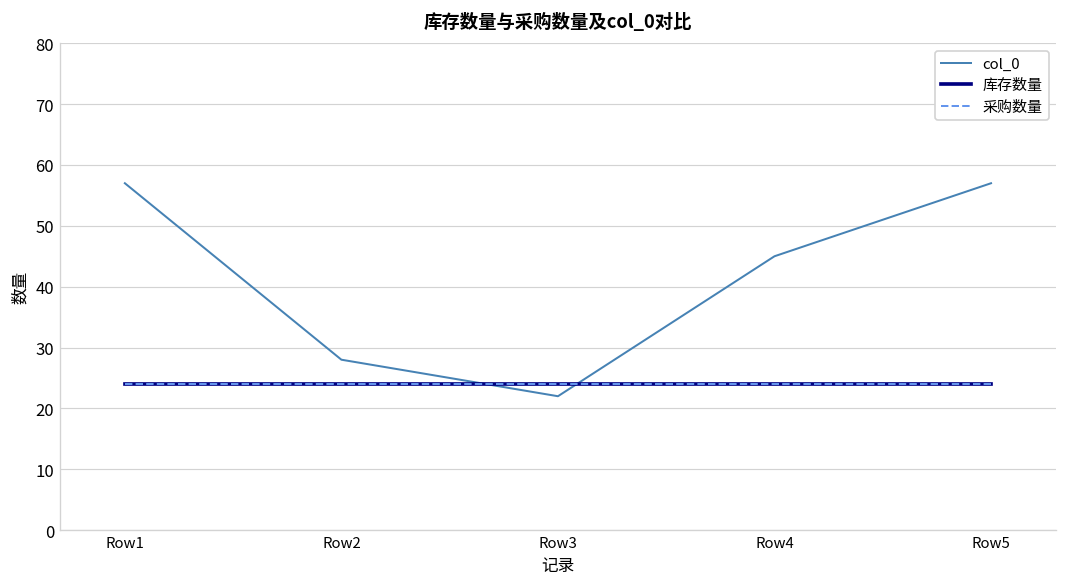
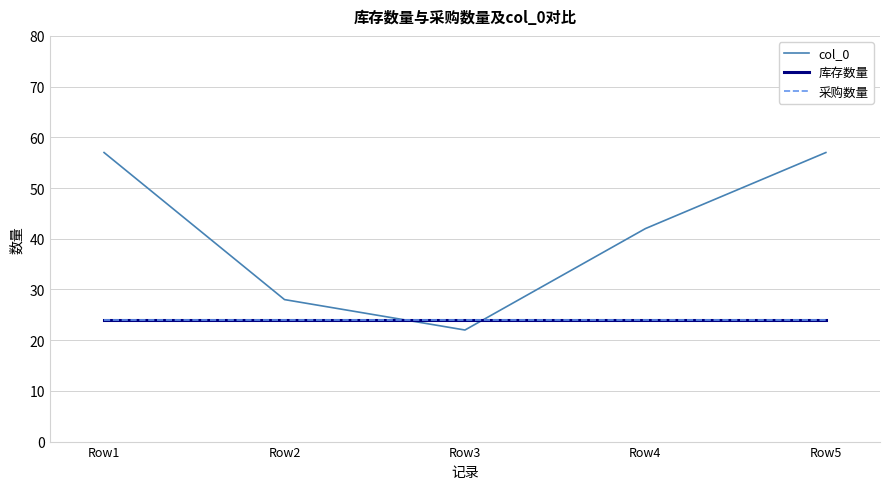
col_0, Row4: 45 -> 42
